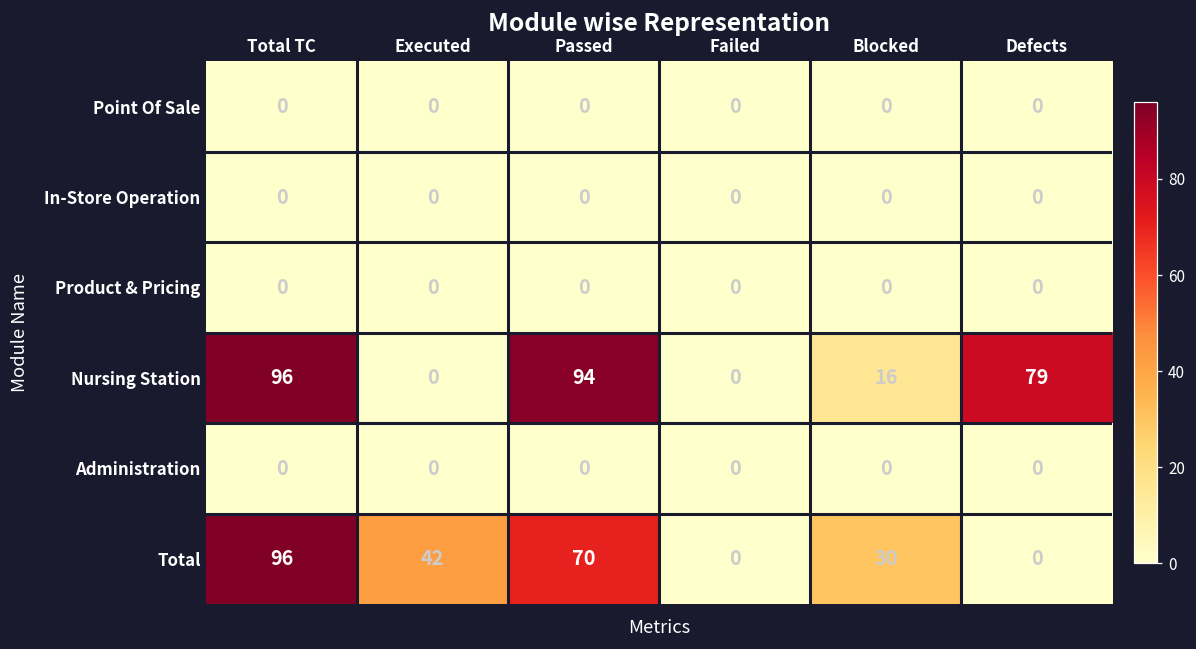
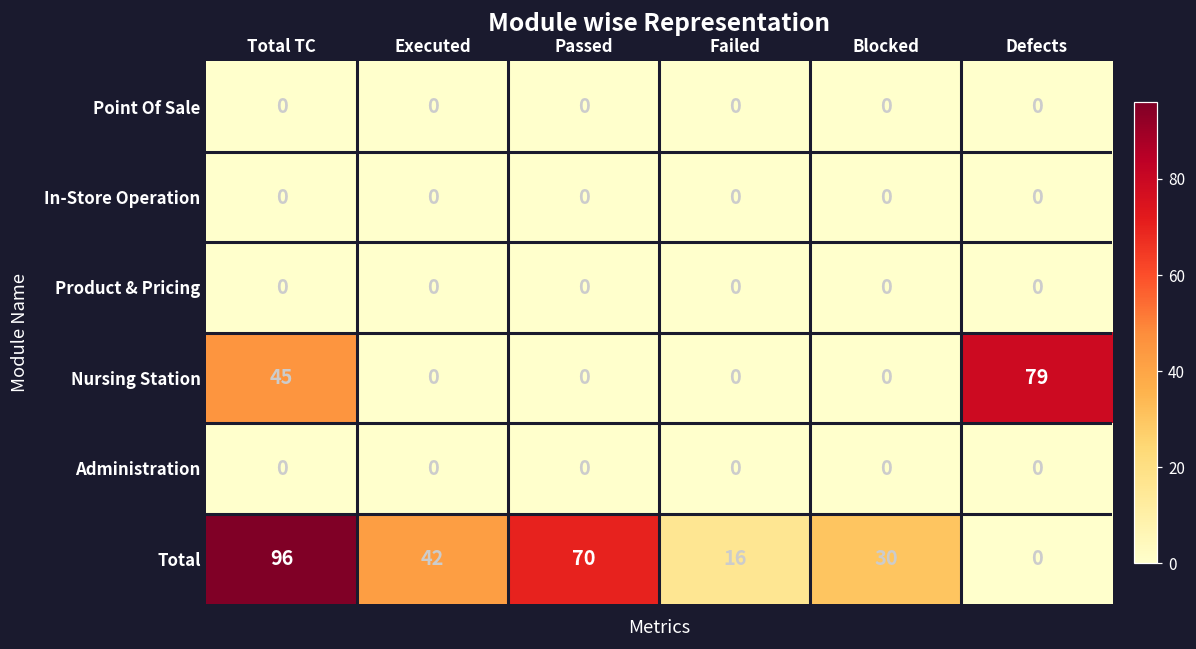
Nursing Station, Total TC: 96 -> 45
Nursing Station, Passed: 94 -> 0
Nursing Station, Blocked: 16 -> 0
Total, Failed: 0 -> 16
